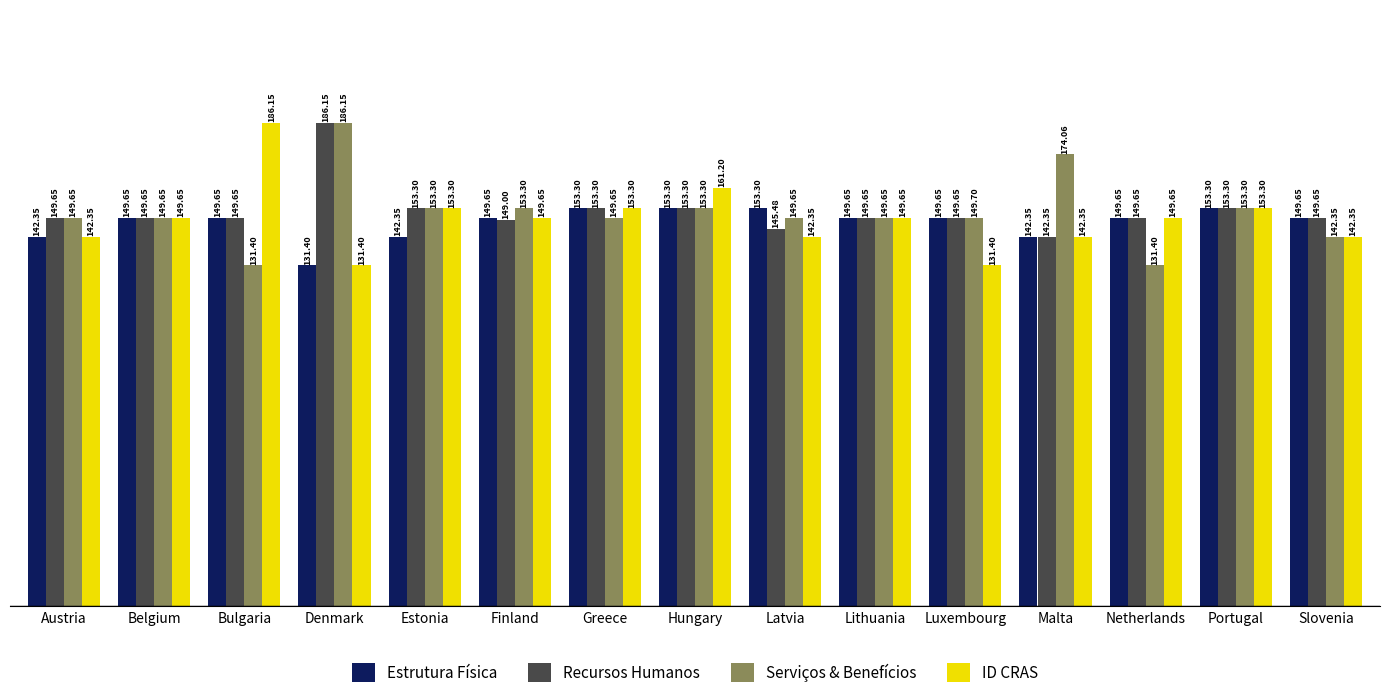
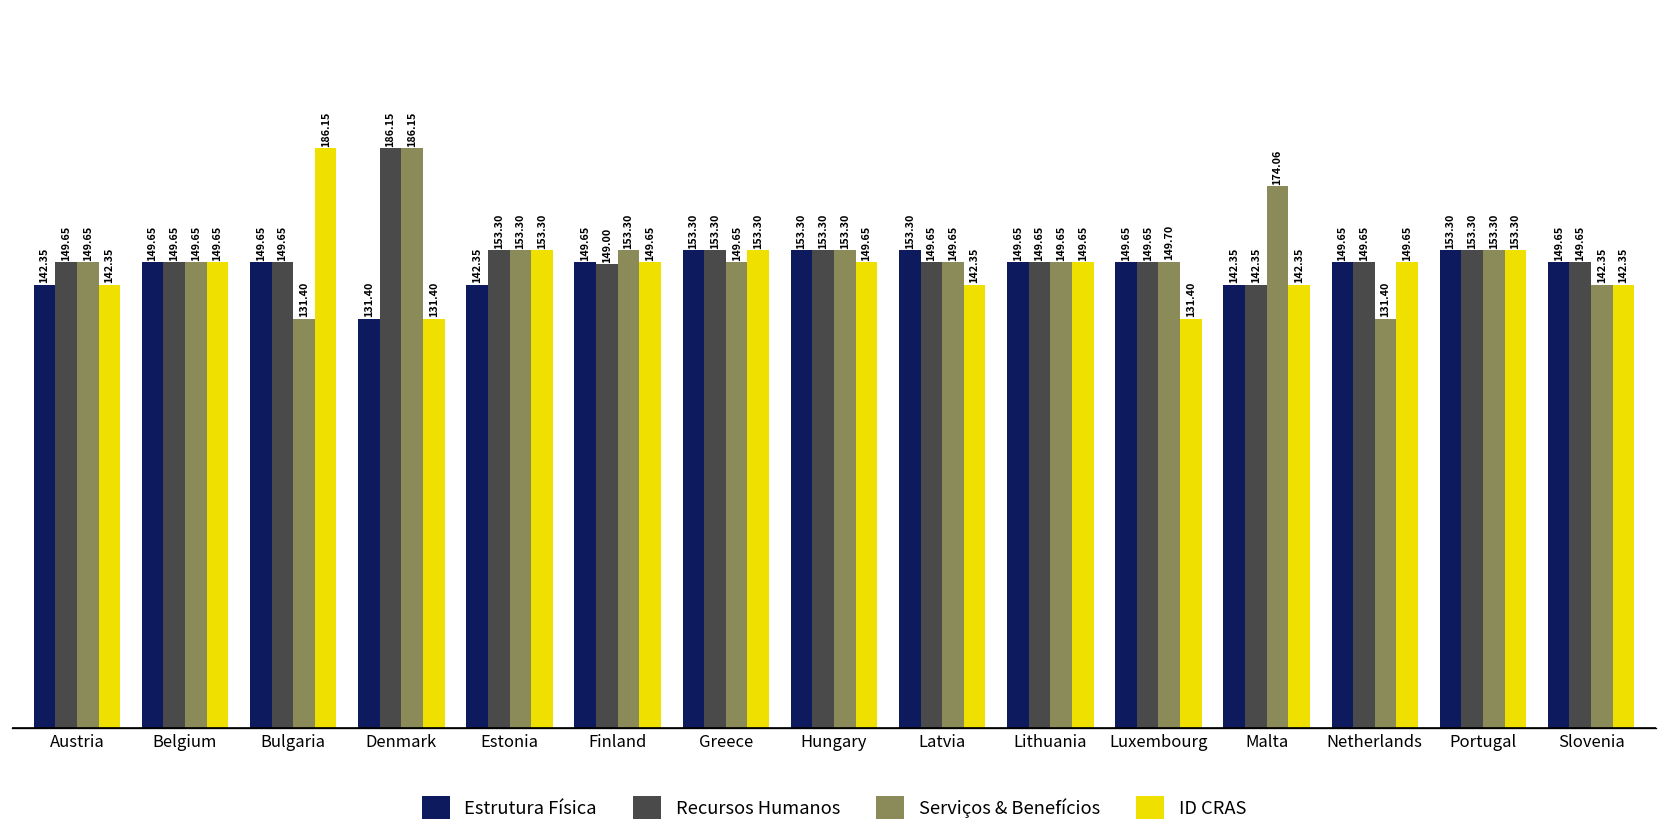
ID CRAS, Hungary: 161.20 -> 149.65
Recursos Humanos, Latvia: 145.48 -> 149.65
